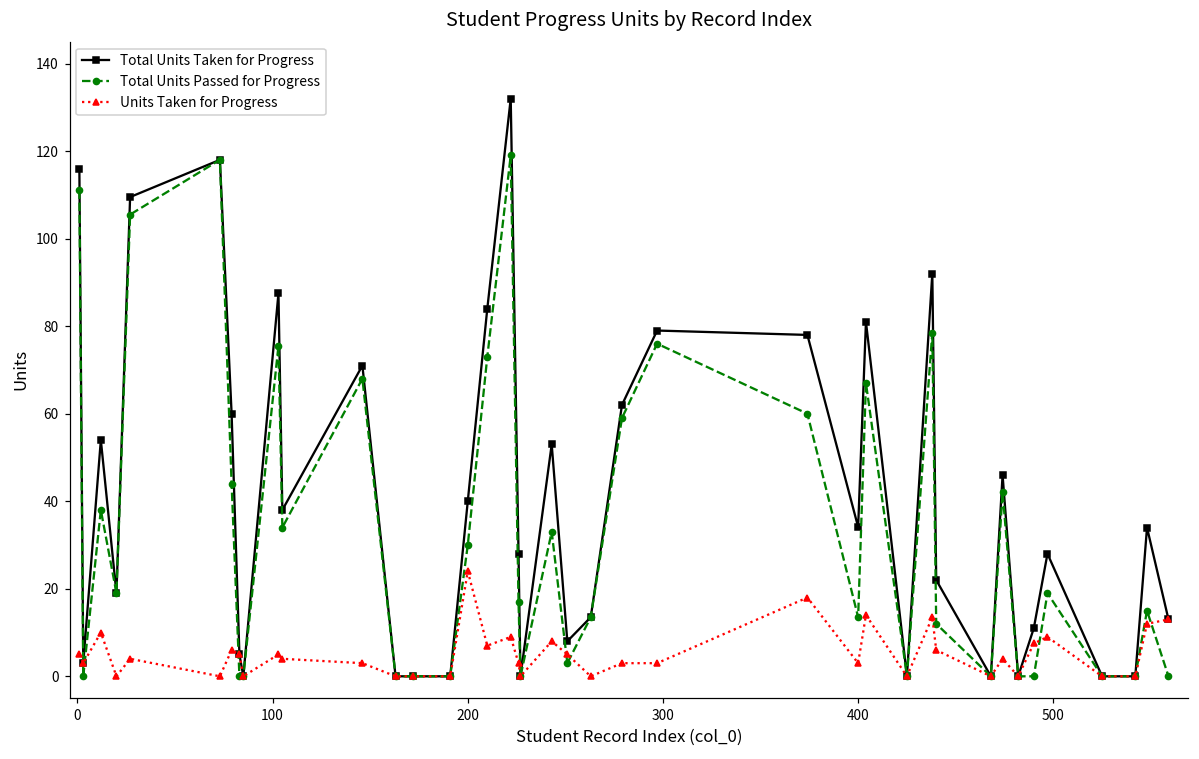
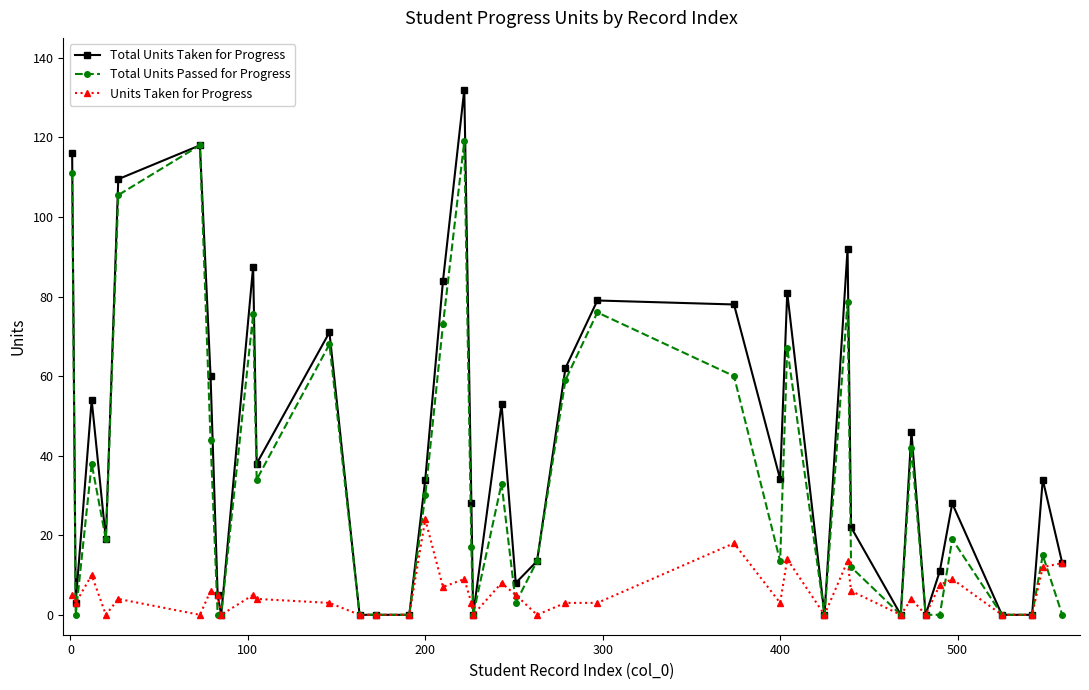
Total Units Taken for Progress, 200: 40 -> 34
